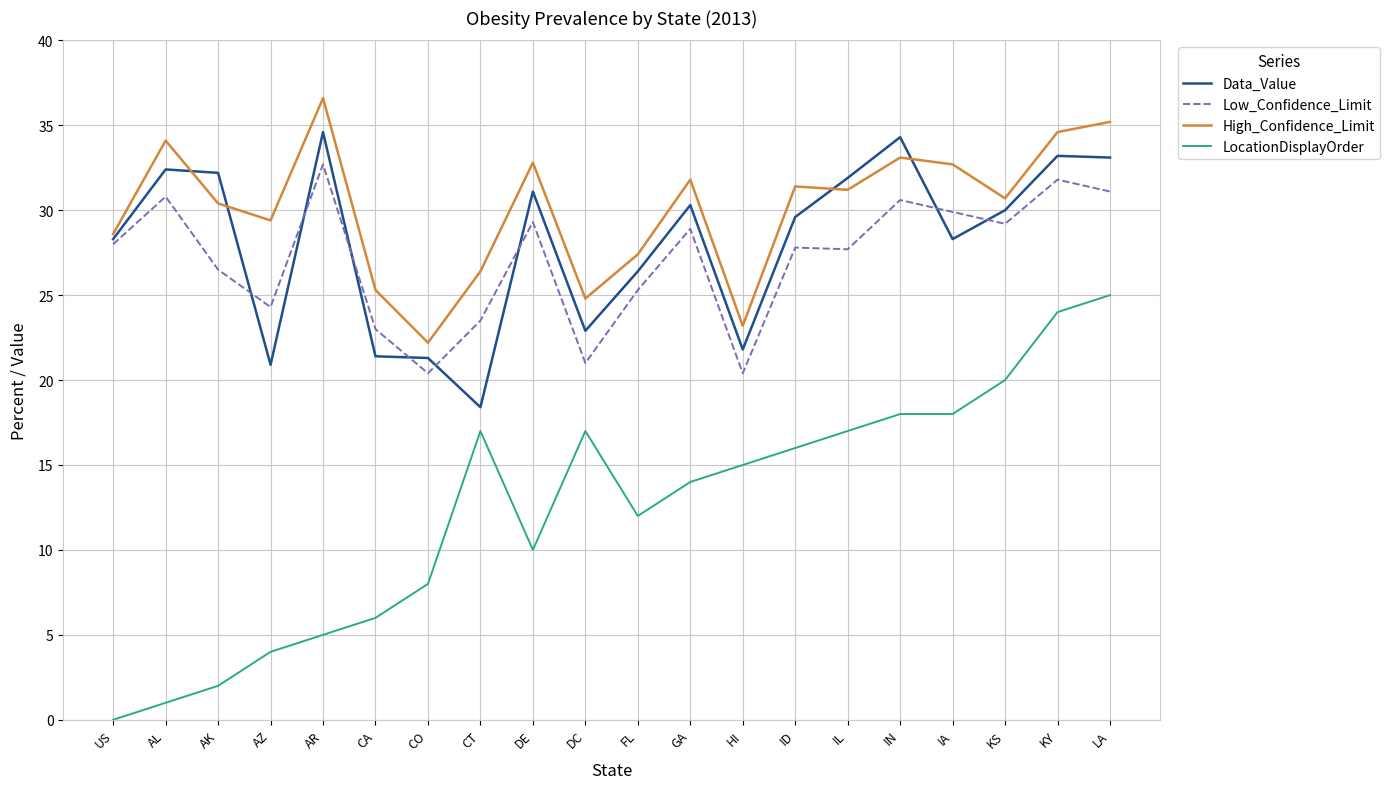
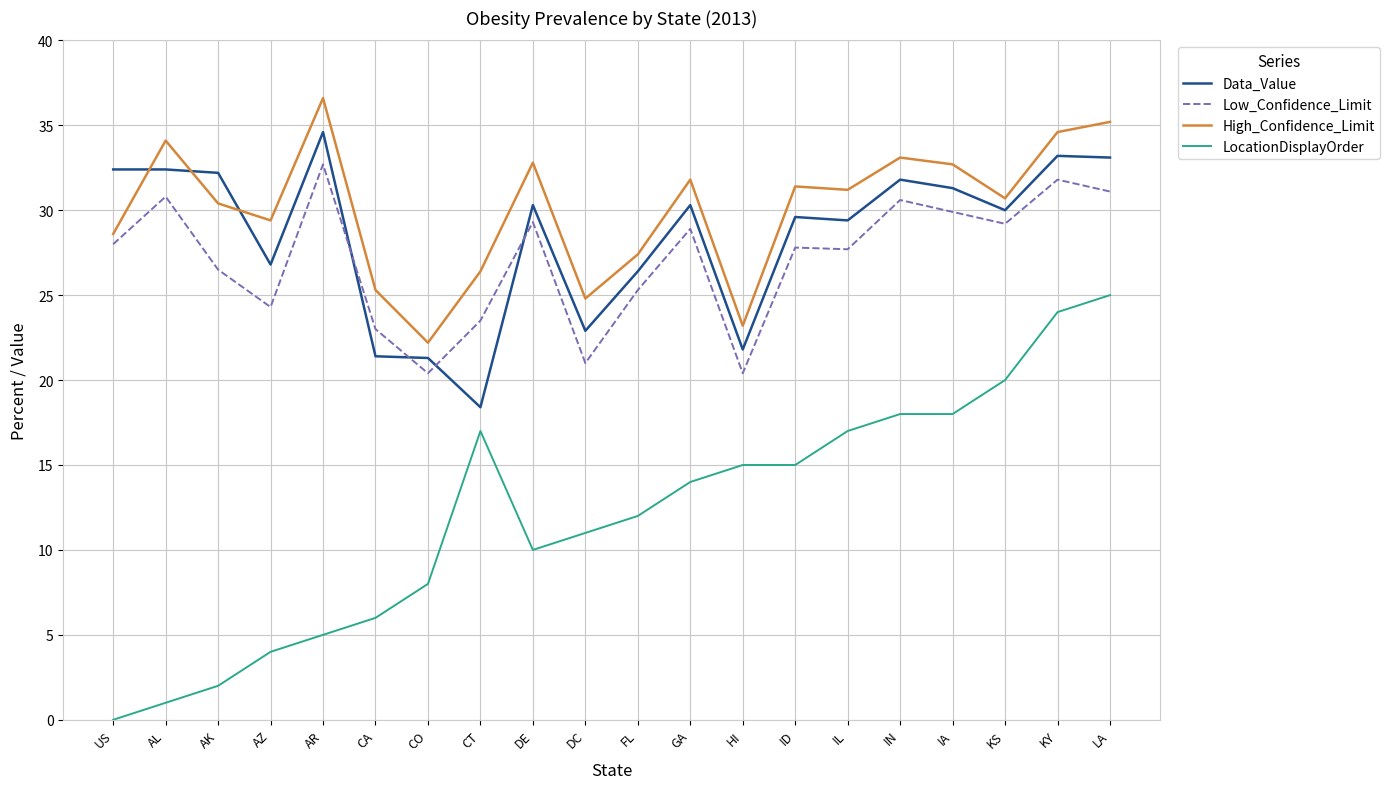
Data_Value, US: 28.3 -> 32.4
Data_Value, AZ: 20.9 -> 26.8
Data_Value, DE: 31.1 -> 30.3
LocationDisplayOrder, DC: 17 -> 11
LocationDisplayOrder, ID: 16 -> 15
Data_Value, IL: 31.9 -> 29.4
Data_Value, IN: 34.3 -> 31.8
Data_Value, IA: 28.3 -> 31.3
